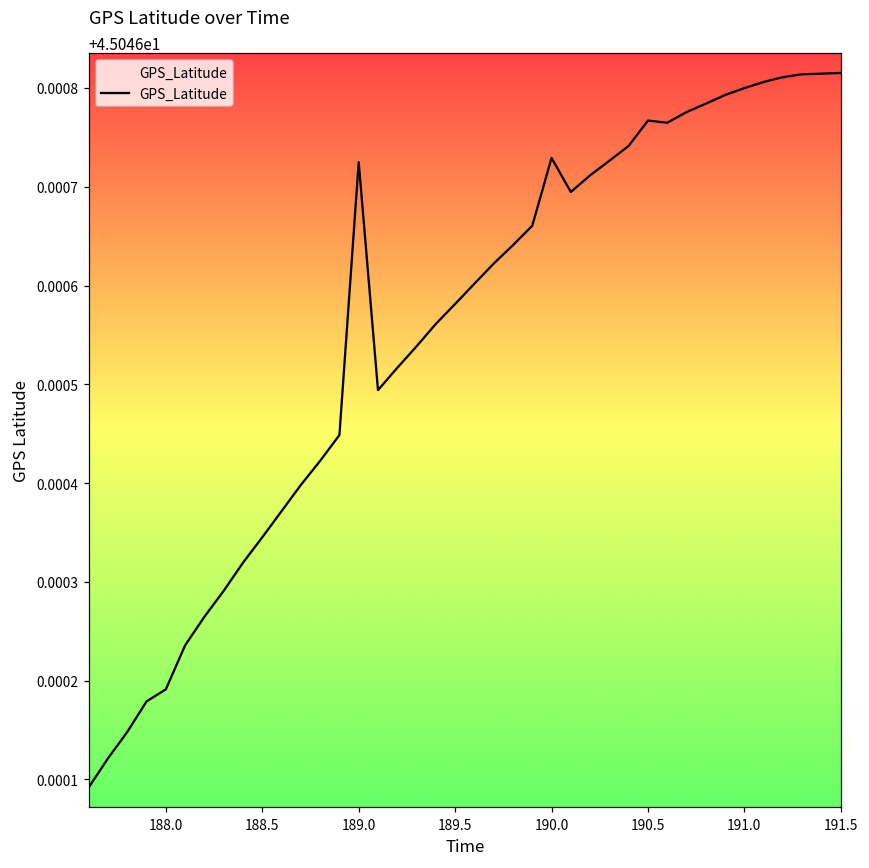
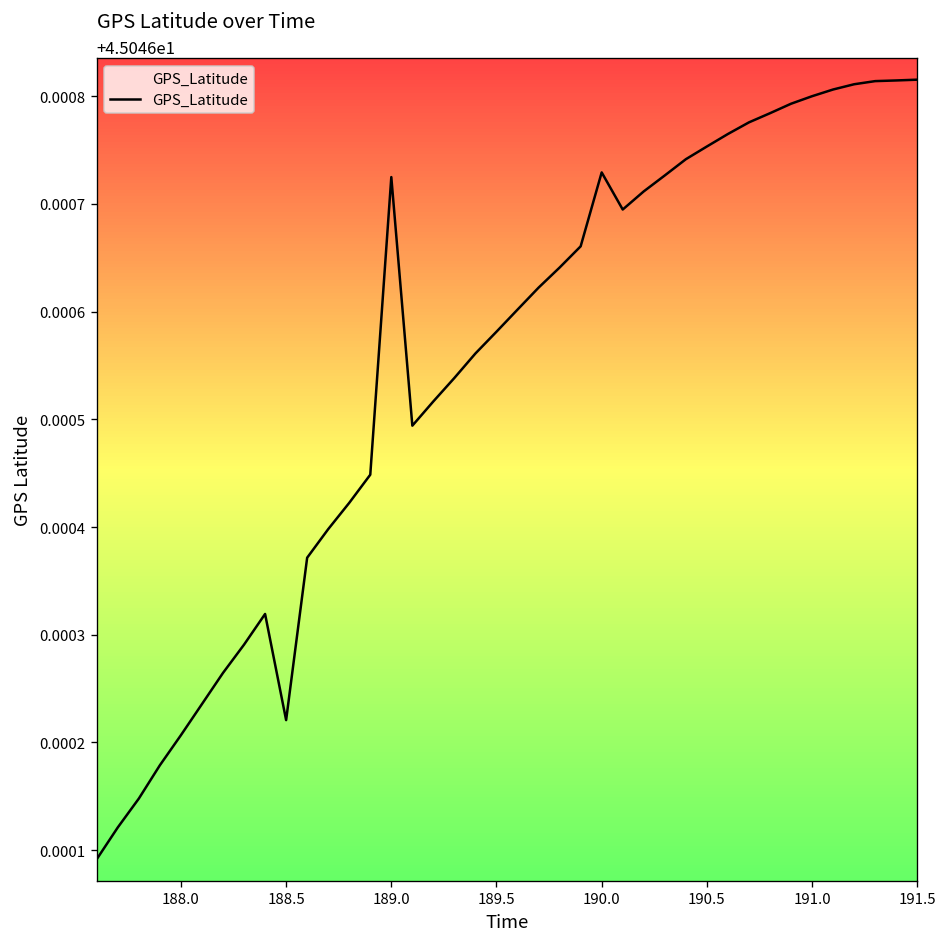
188.0: 45.04619 -> 45.04621
188.5: 45.04635 -> 45.04622
190.5: 45.04677 -> 45.04675
